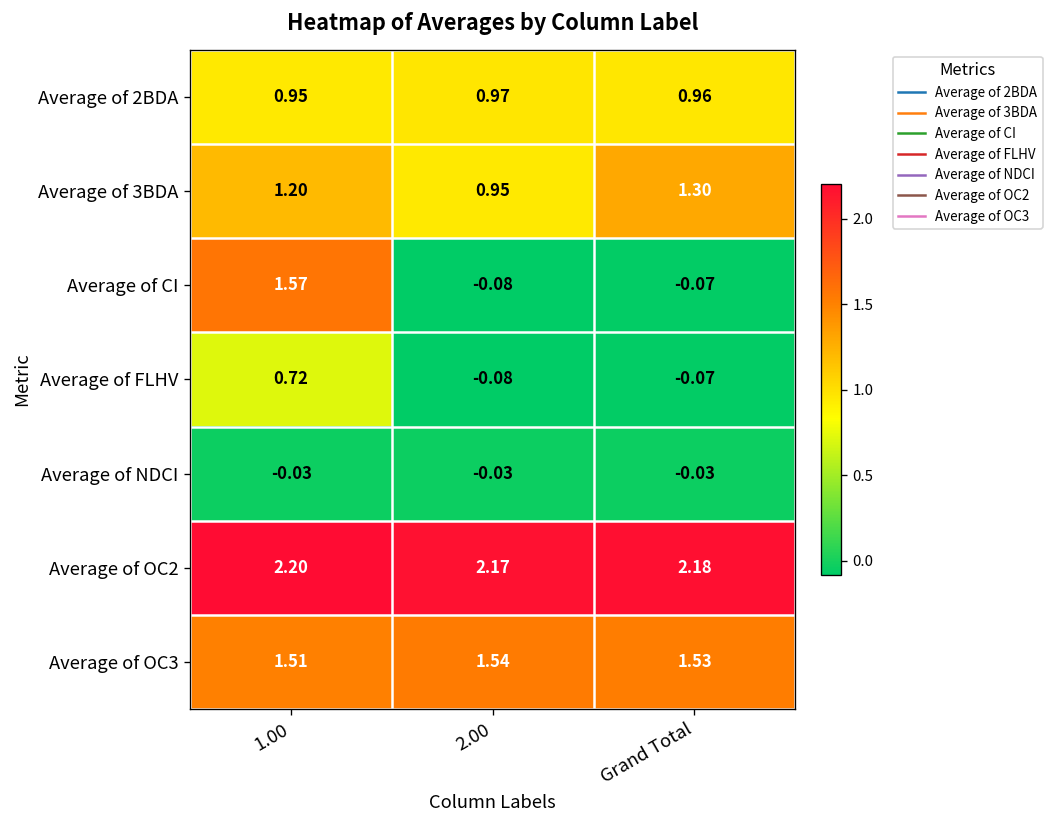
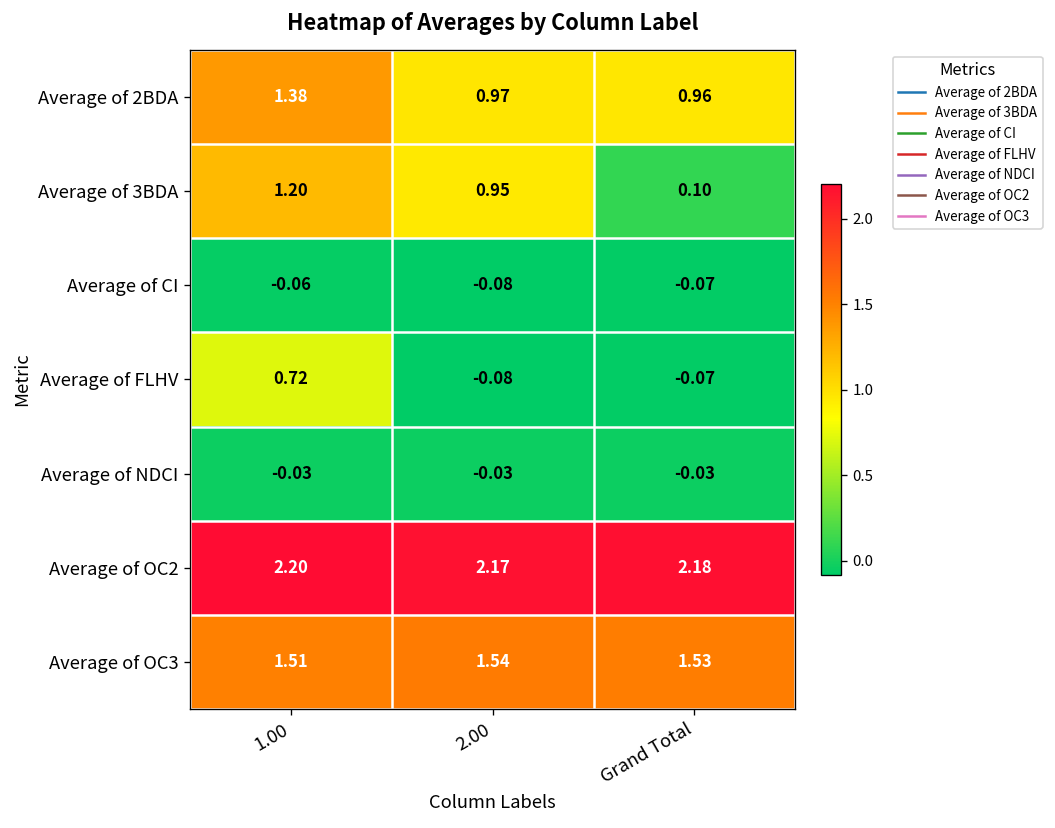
Average of 2BDA, 1.00: 0.95 -> 1.38
Average of 3BDA, Grand Total: 1.30 -> 0.10
Average of CI, 1.00: 1.57 -> -0.06
